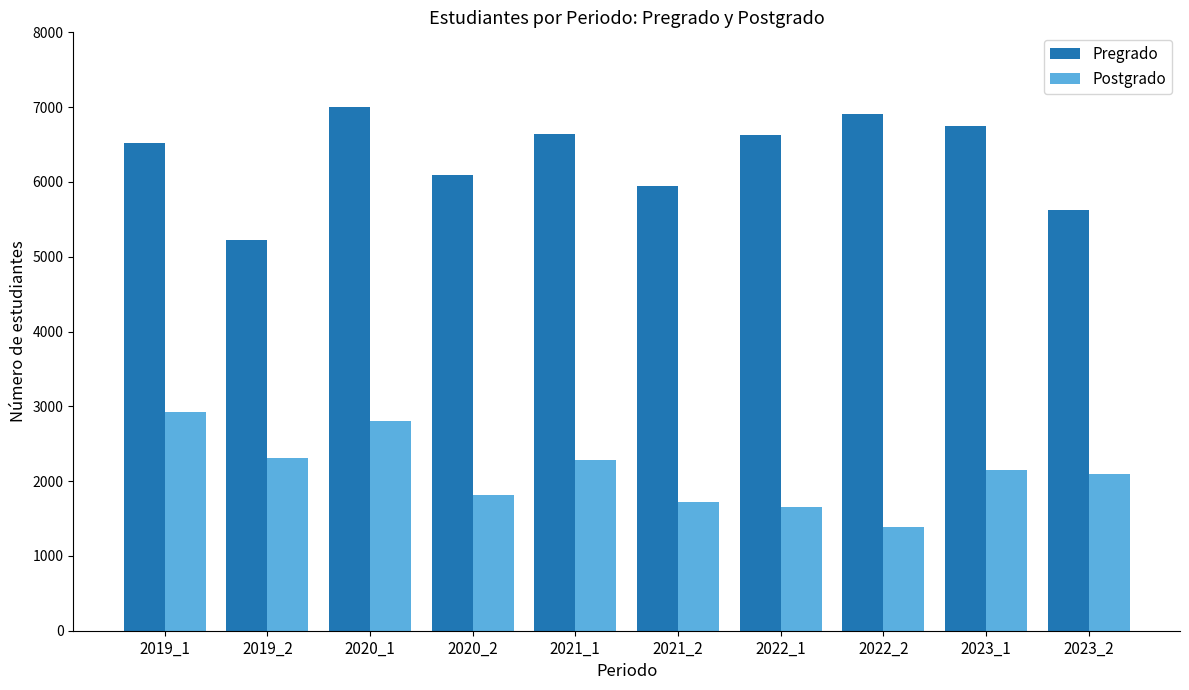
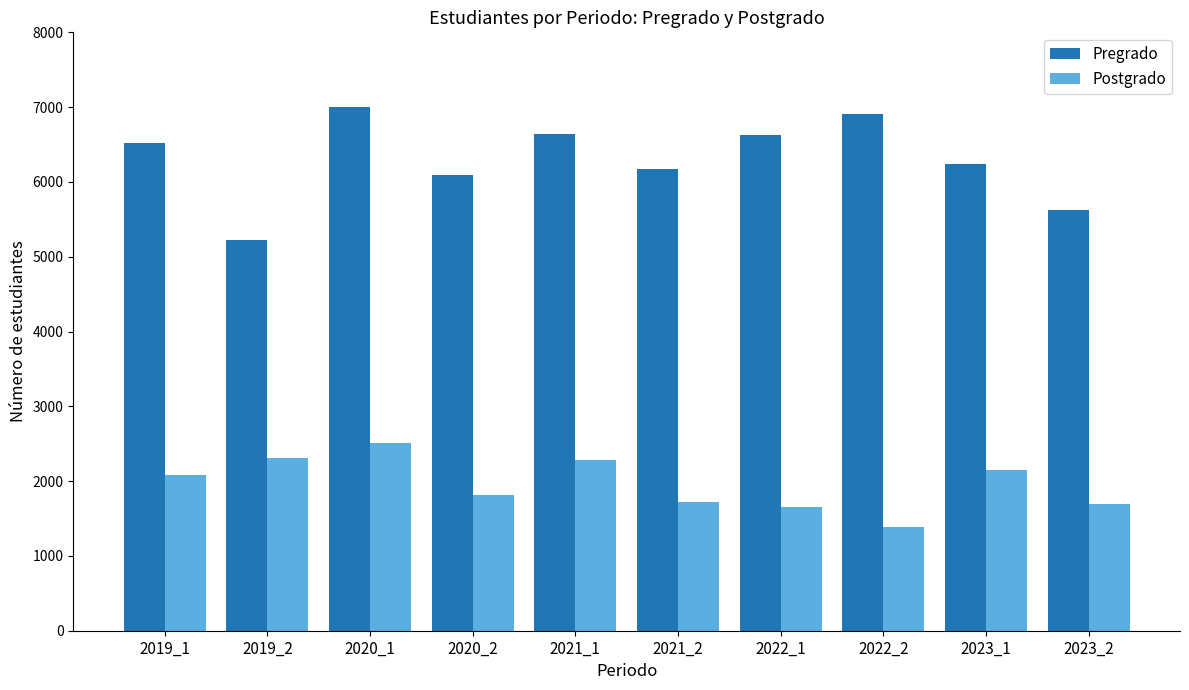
Postgrado, 2019_1: 2900 -> 2100
Postgrado, 2020_1: 2800 -> 2500
Pregrado, 2021_2: 5900 -> 6200
Pregrado, 2023_1: 6700 -> 6200
Postgrado, 2023_2: 2100 -> 1700
